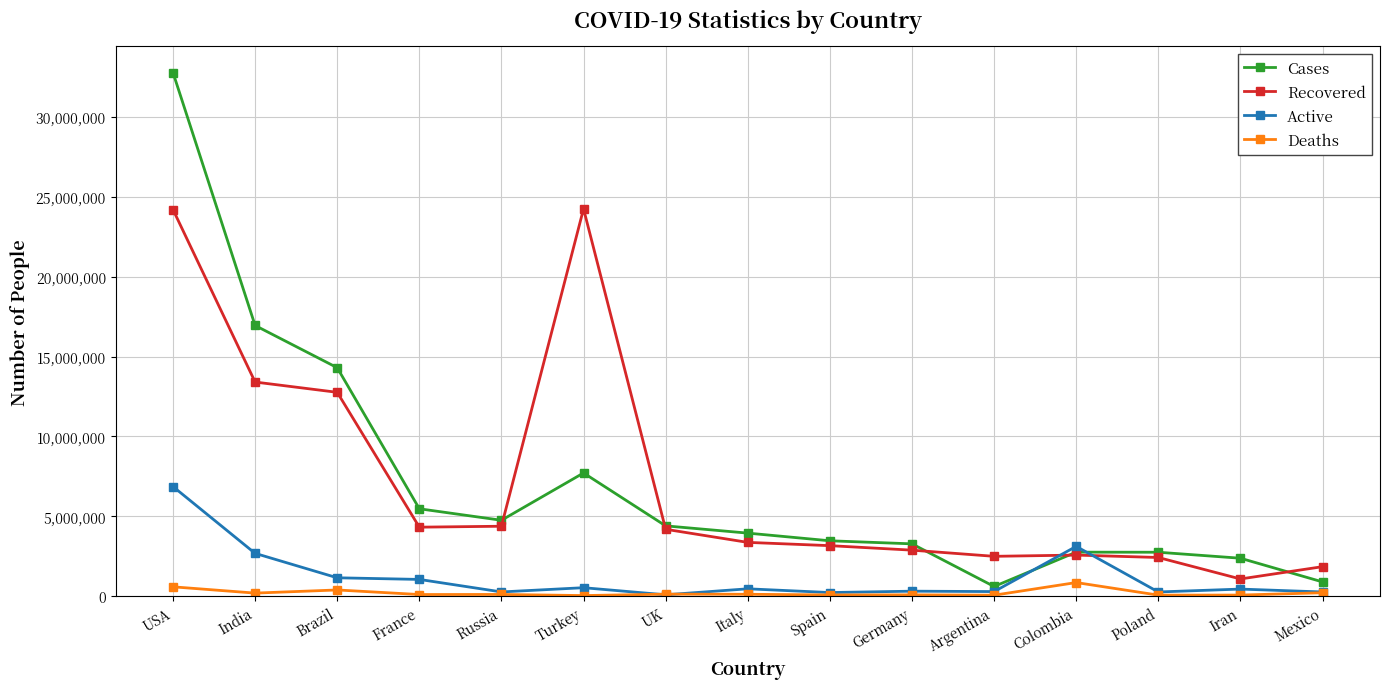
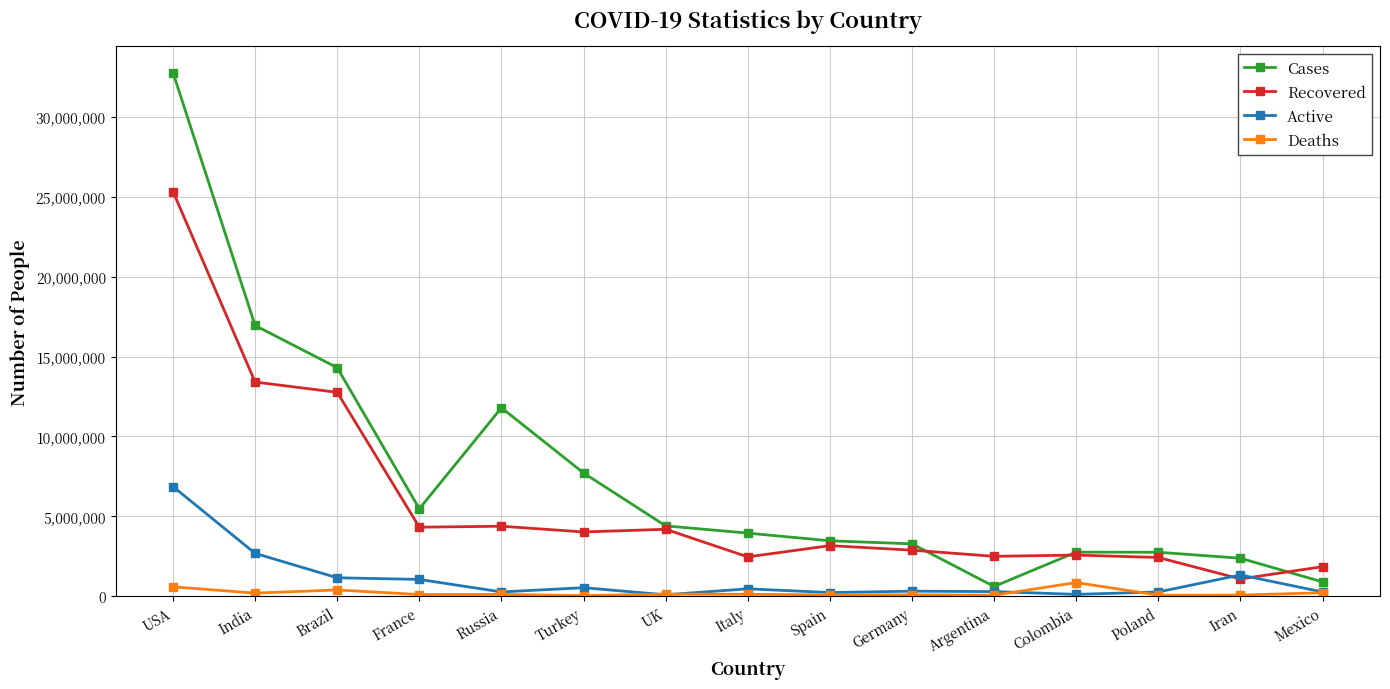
Recovered, USA: 24,200,000 -> 25,300,000
Cases, Russia: 4,800,000 -> 11,800,000
Recovered, Turkey: 24,300,000 -> 4,000,000
Recovered, Italy: 3,400,000 -> 2,500,000
Active, Colombia: 3,100,000 -> 100,000
Active, Iran: 400,000 -> 1,300,000
